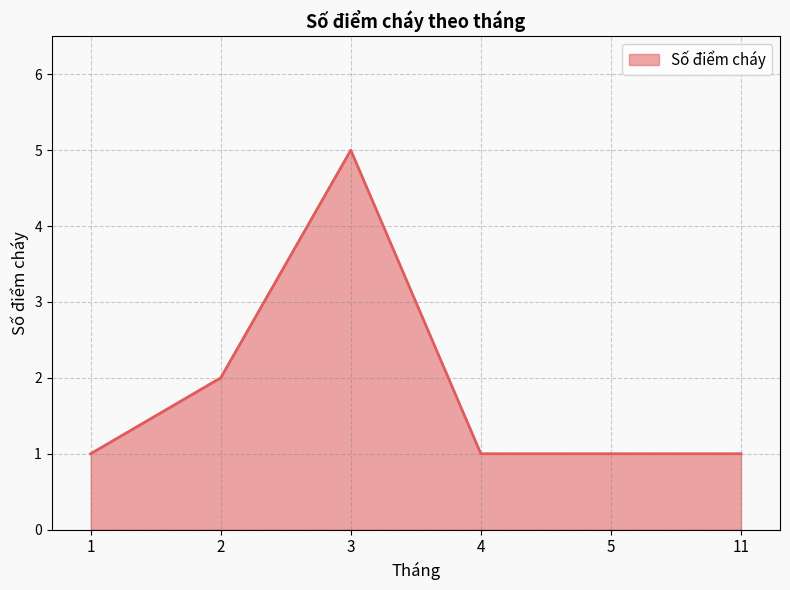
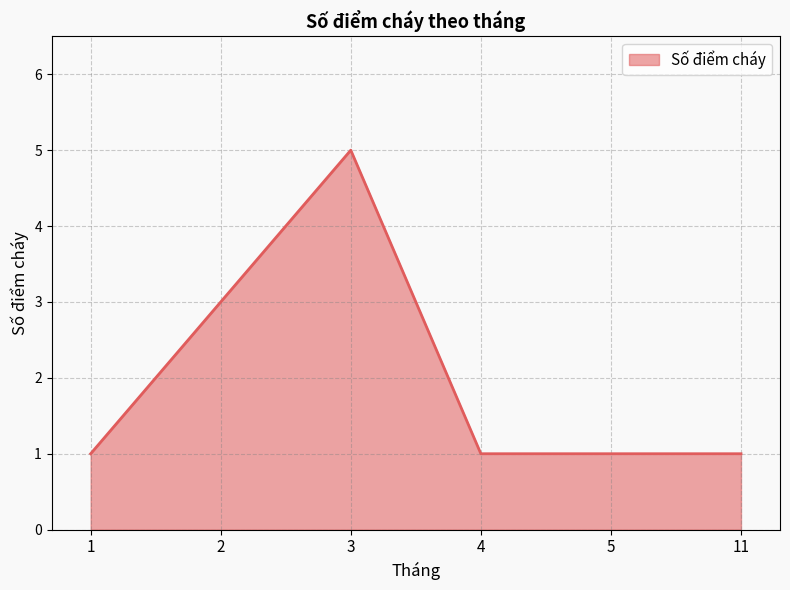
2: 2 -> 3
